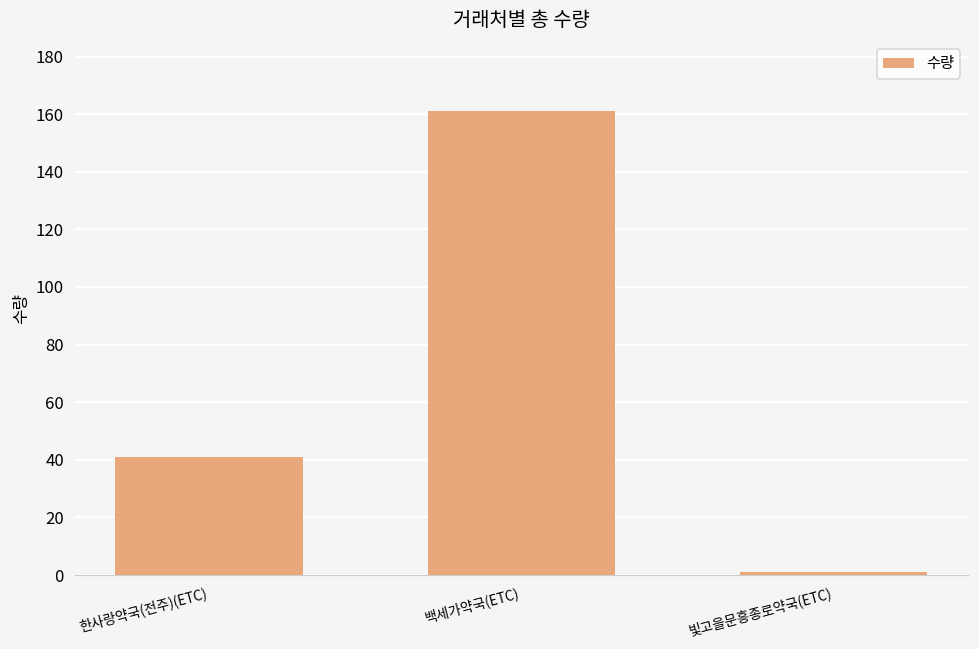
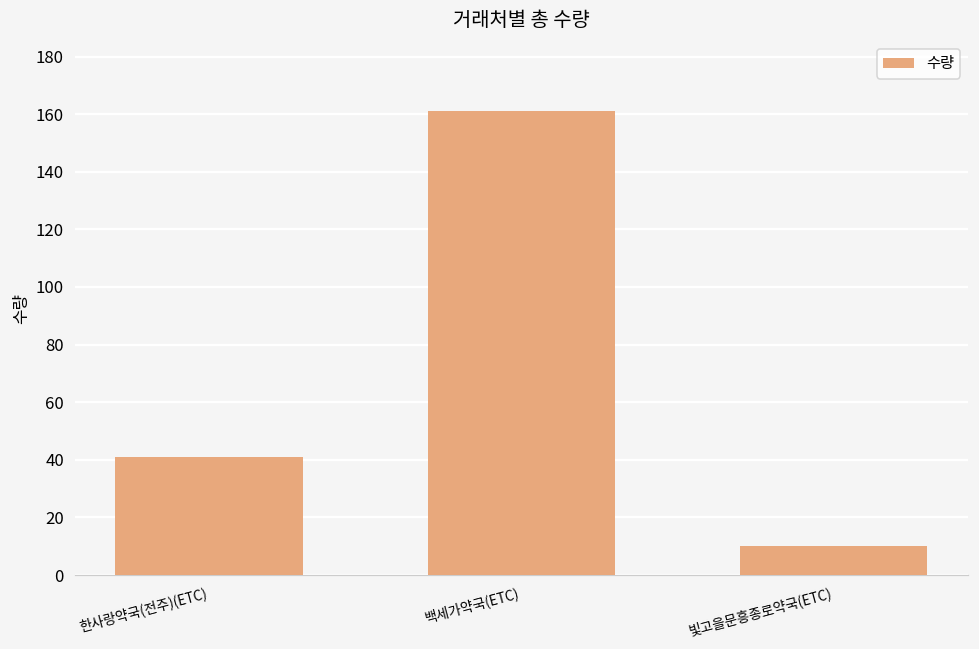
빛고을문흥종로약국(ETC): 1 -> 10
